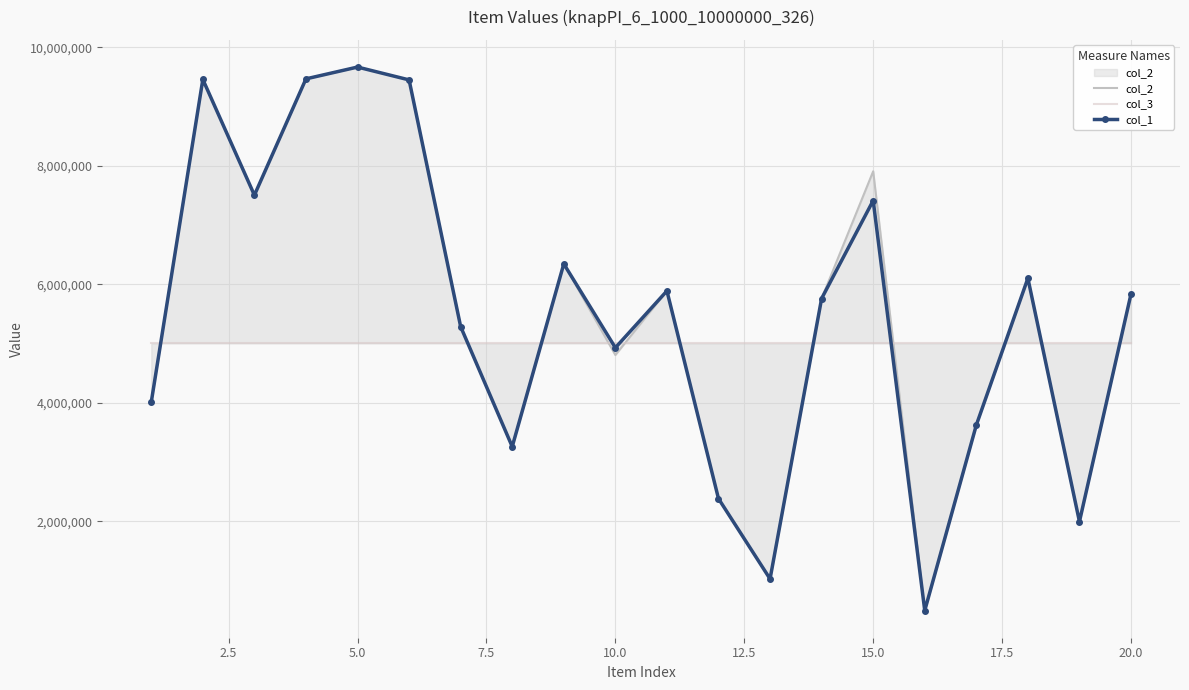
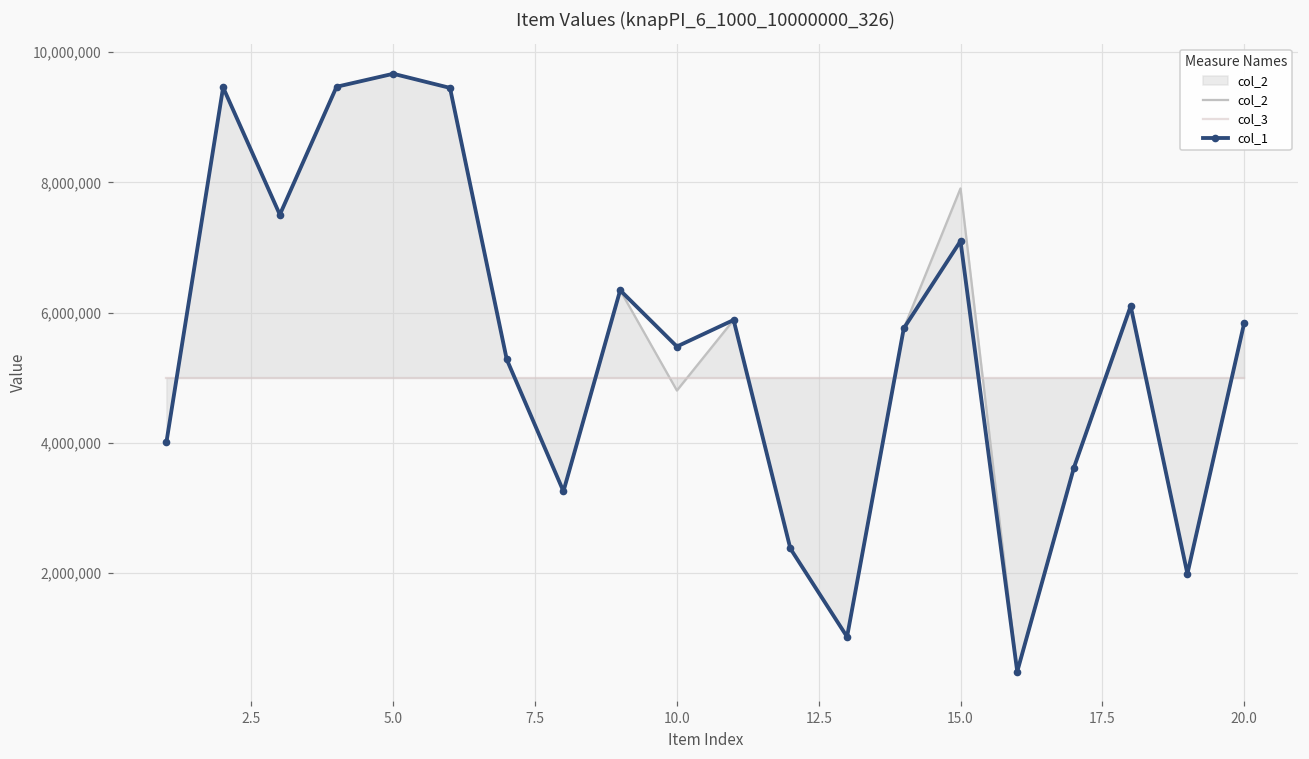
col_1, 10.0: 4,900,000 -> 5,500,000
col_1, 15.0: 7,400,000 -> 7,100,000
